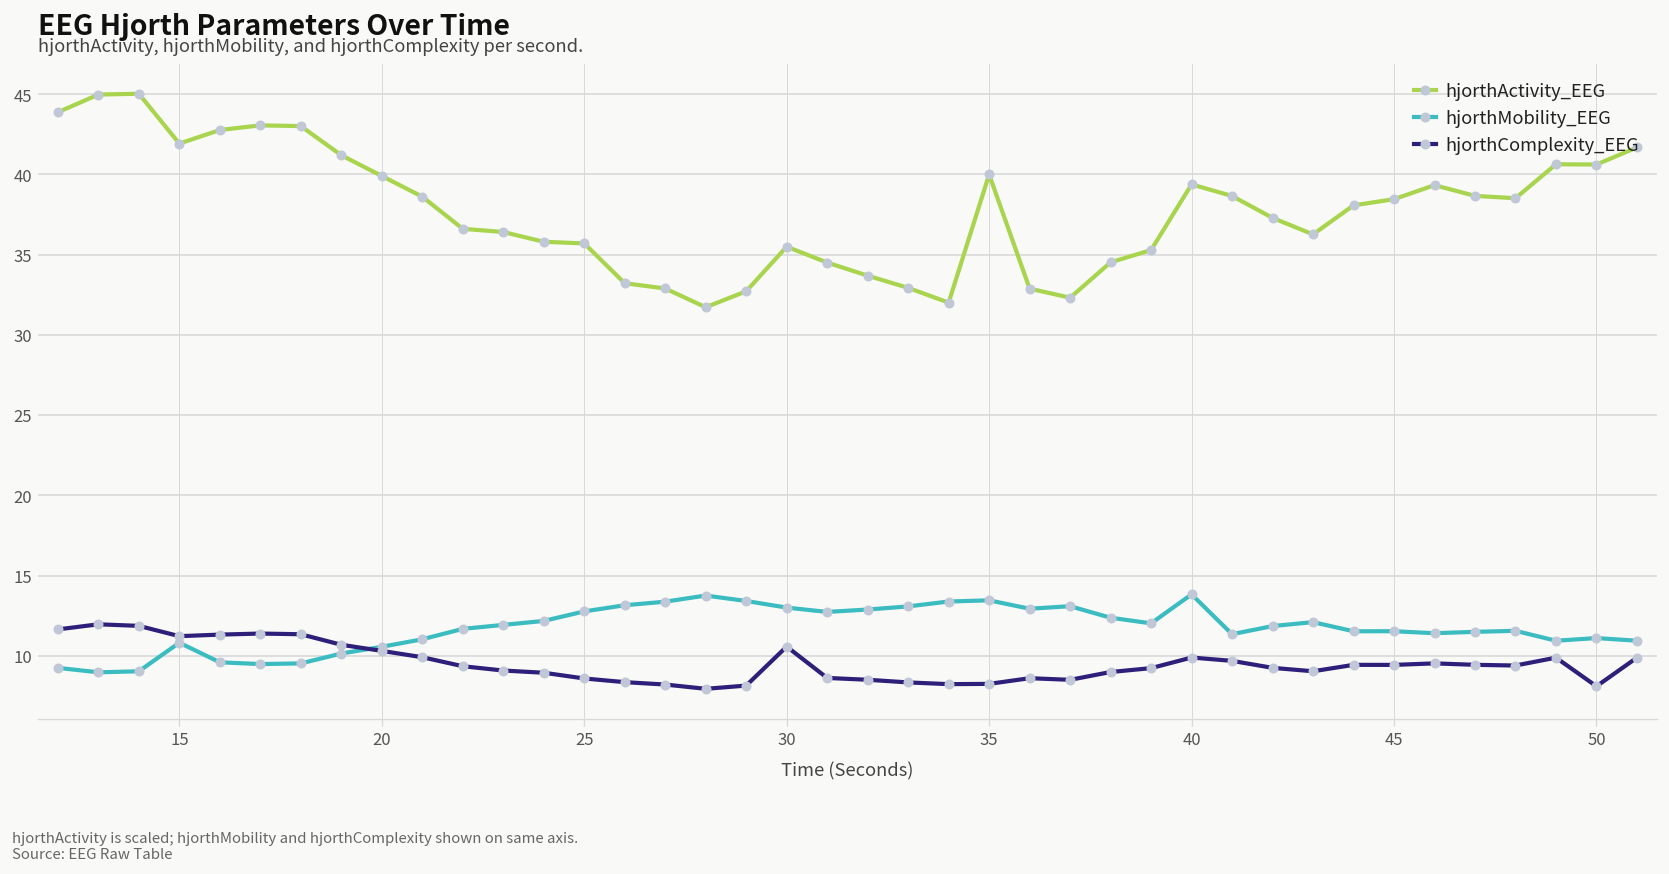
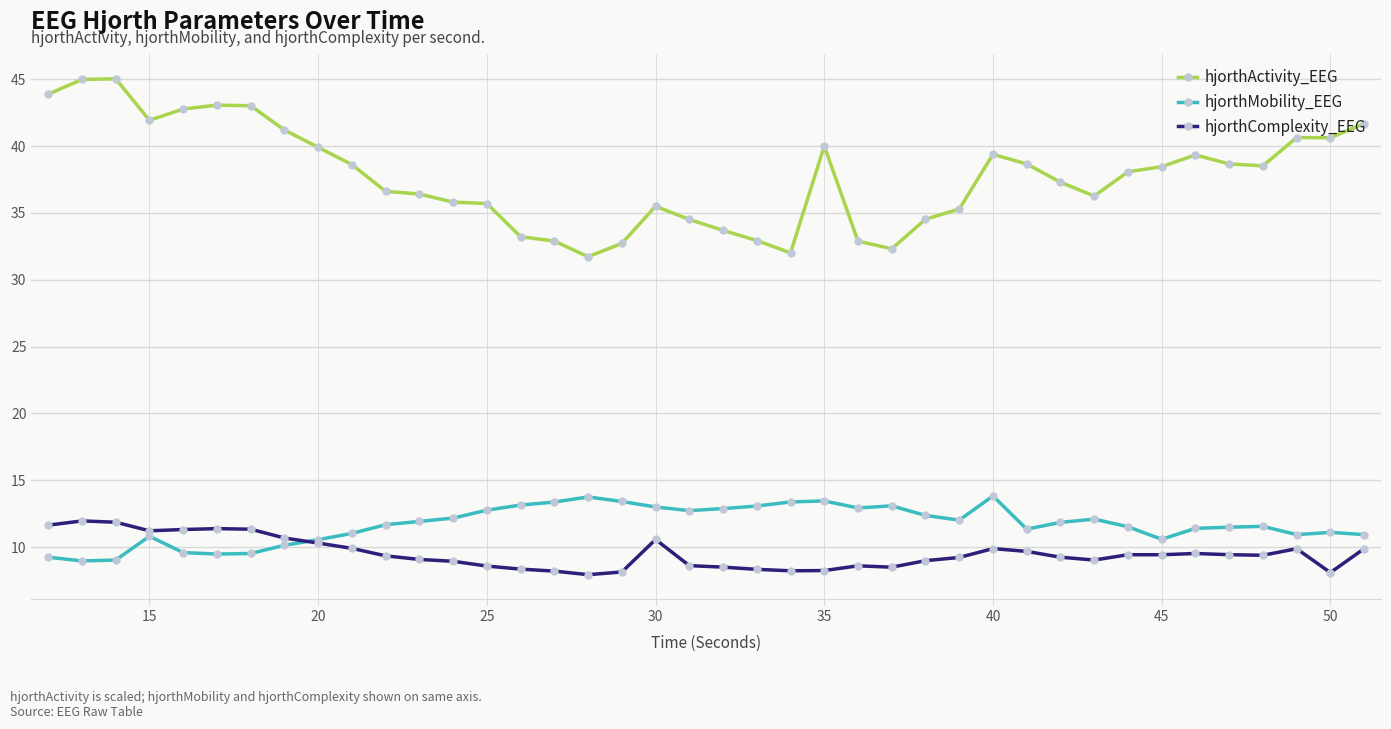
hjorthMobility_EEG, 45: 11.5 -> 10.6
